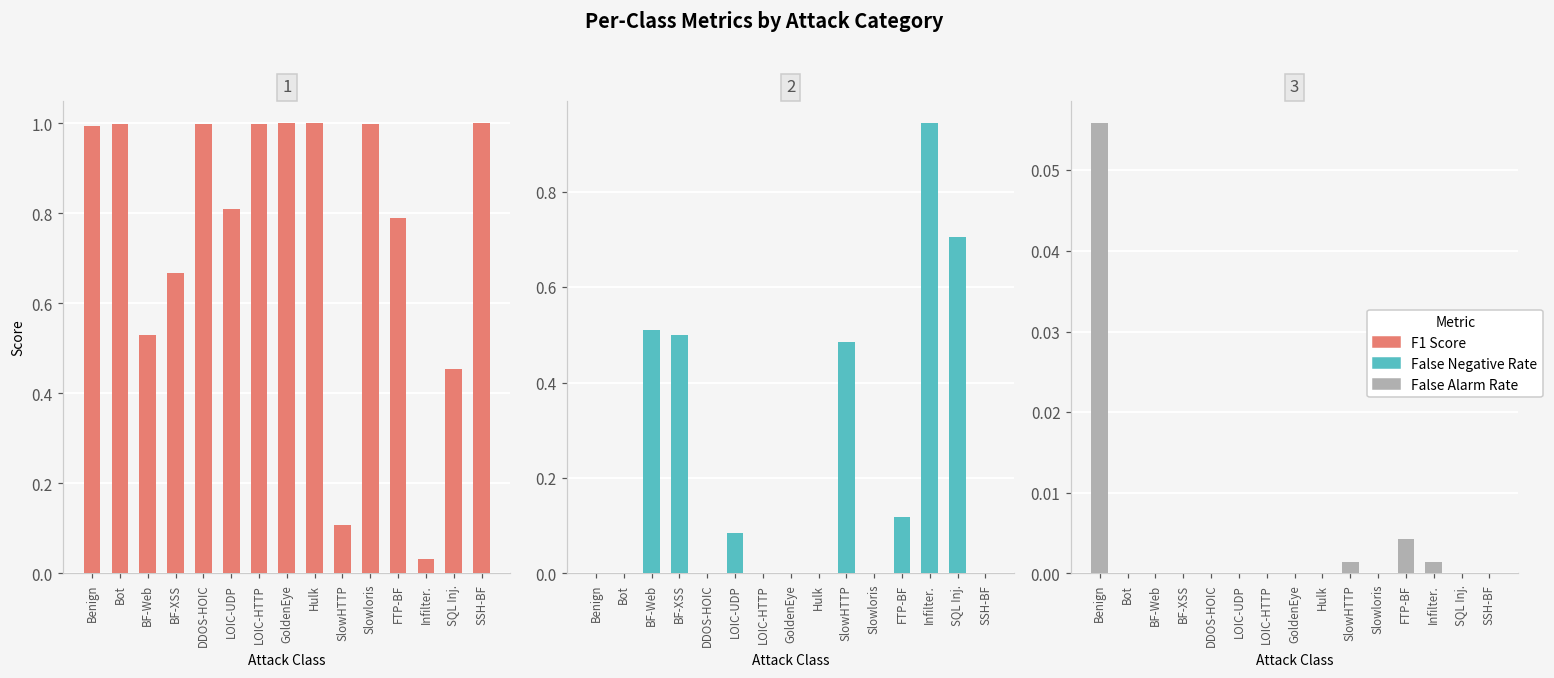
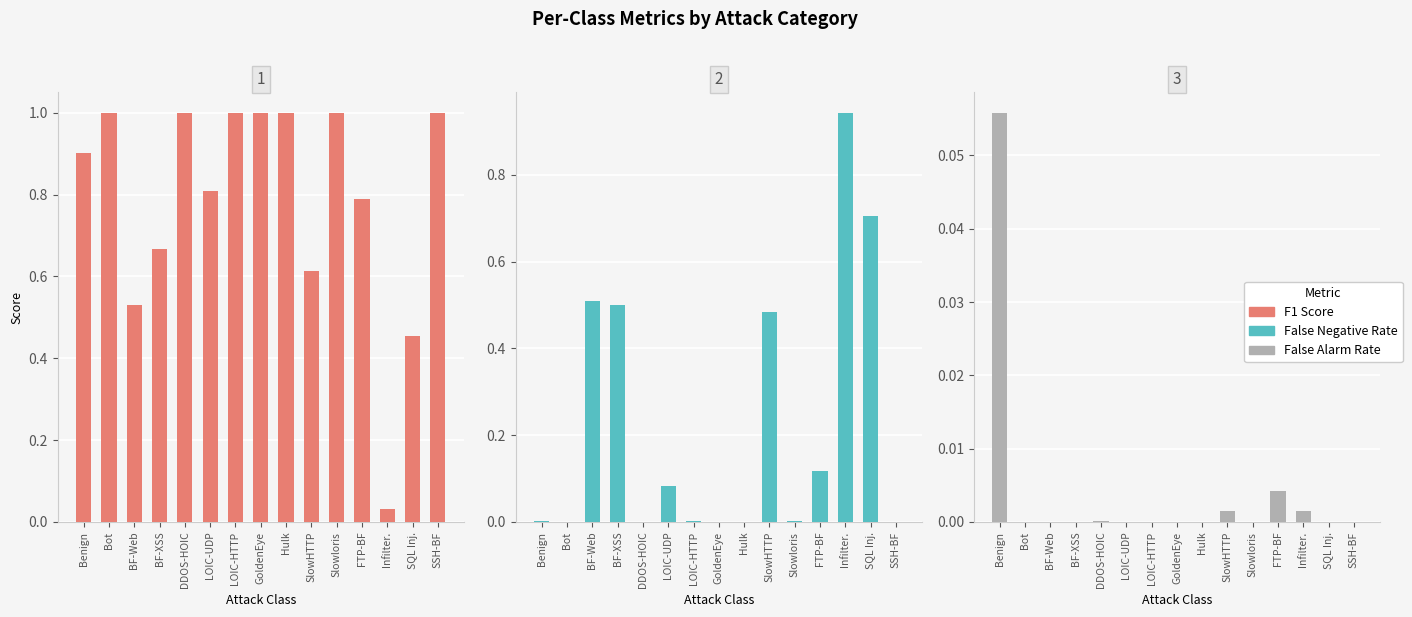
1, Benign: 0.99 -> 0.90
1, SlowHTTP: 0.11 -> 0.61
